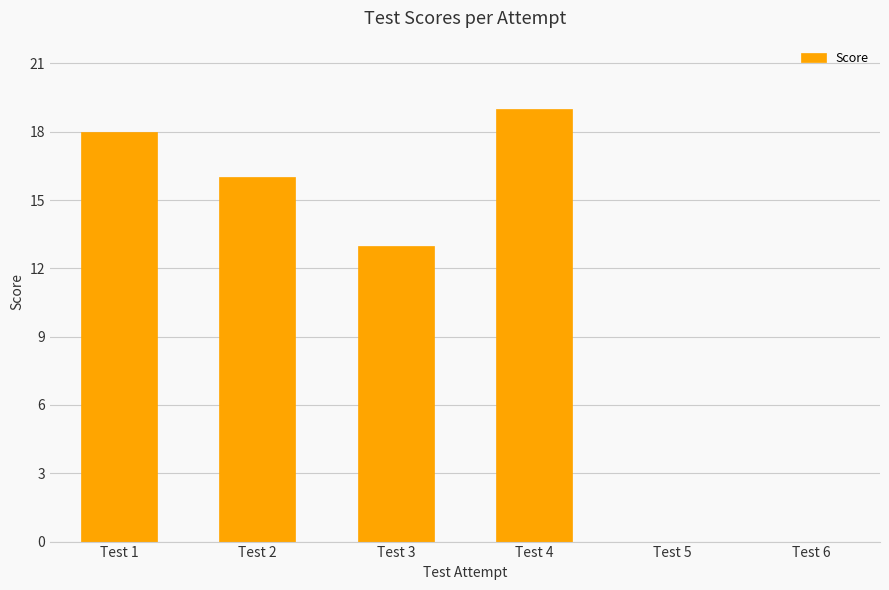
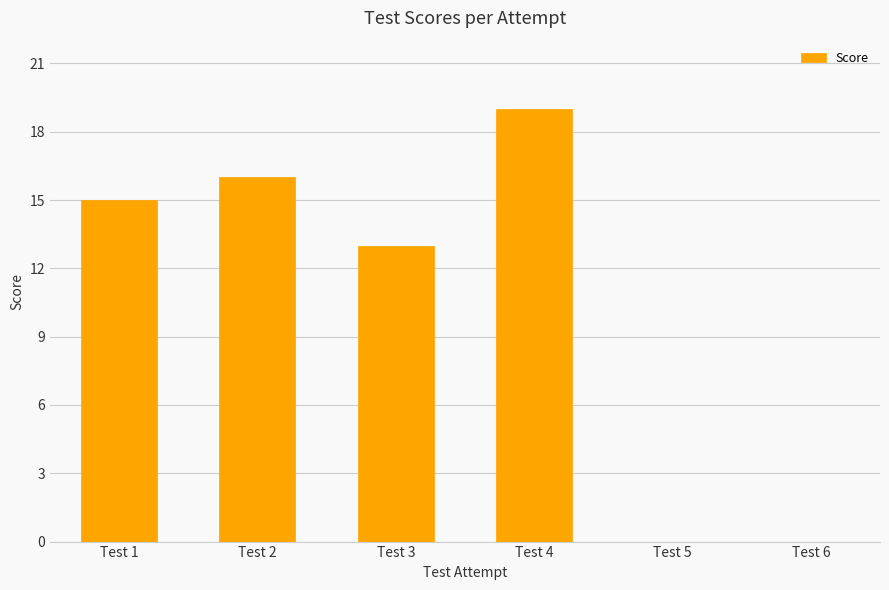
Test 1: 18 -> 15
